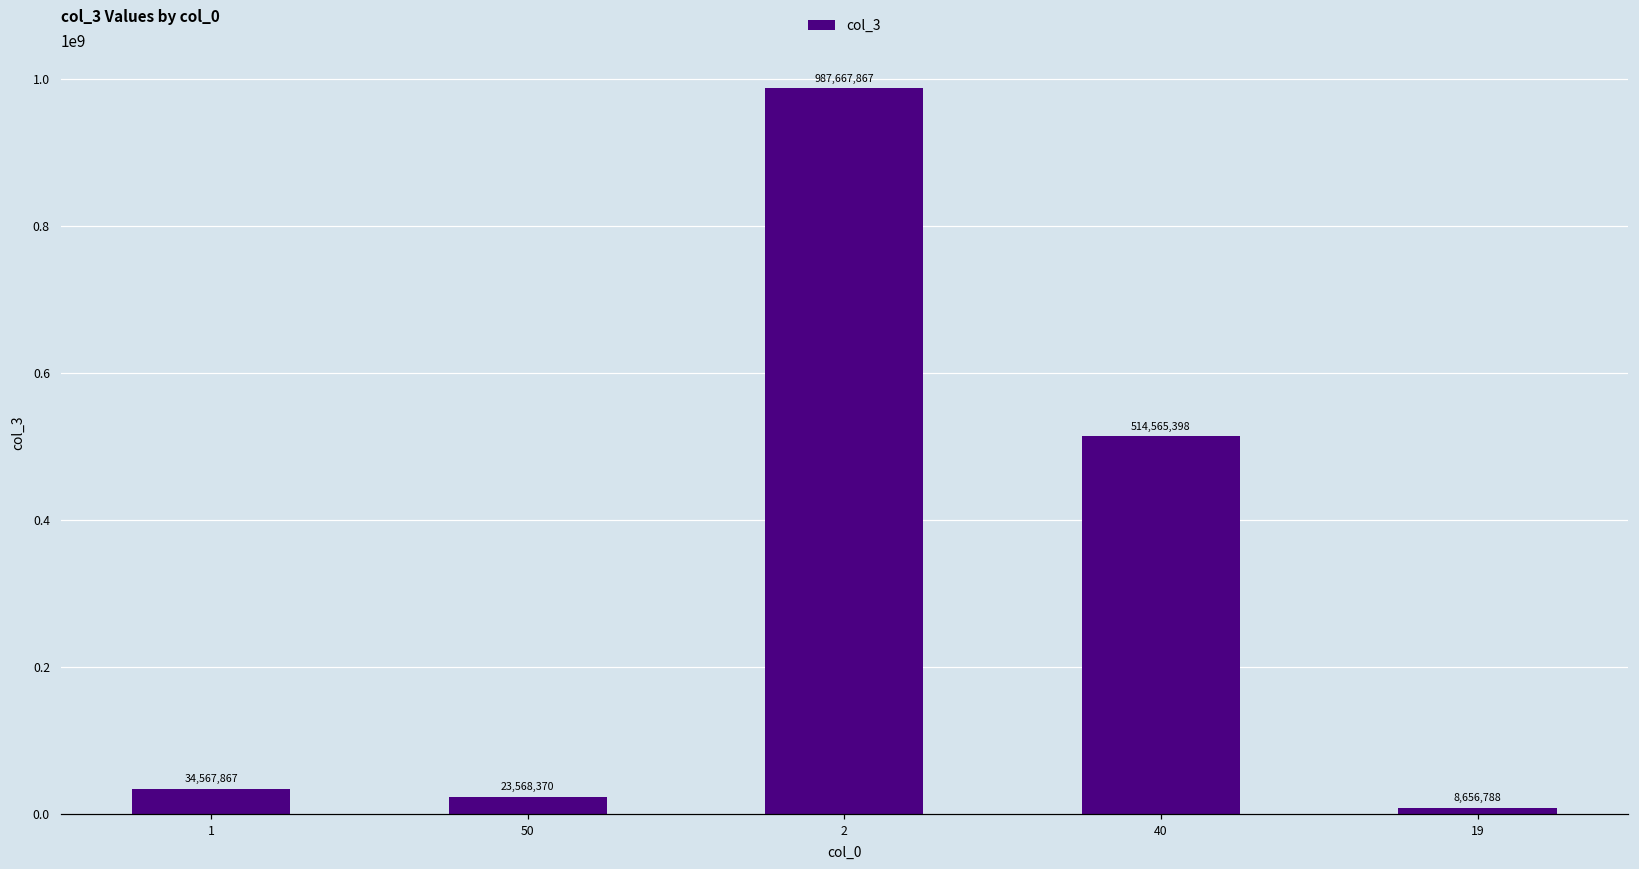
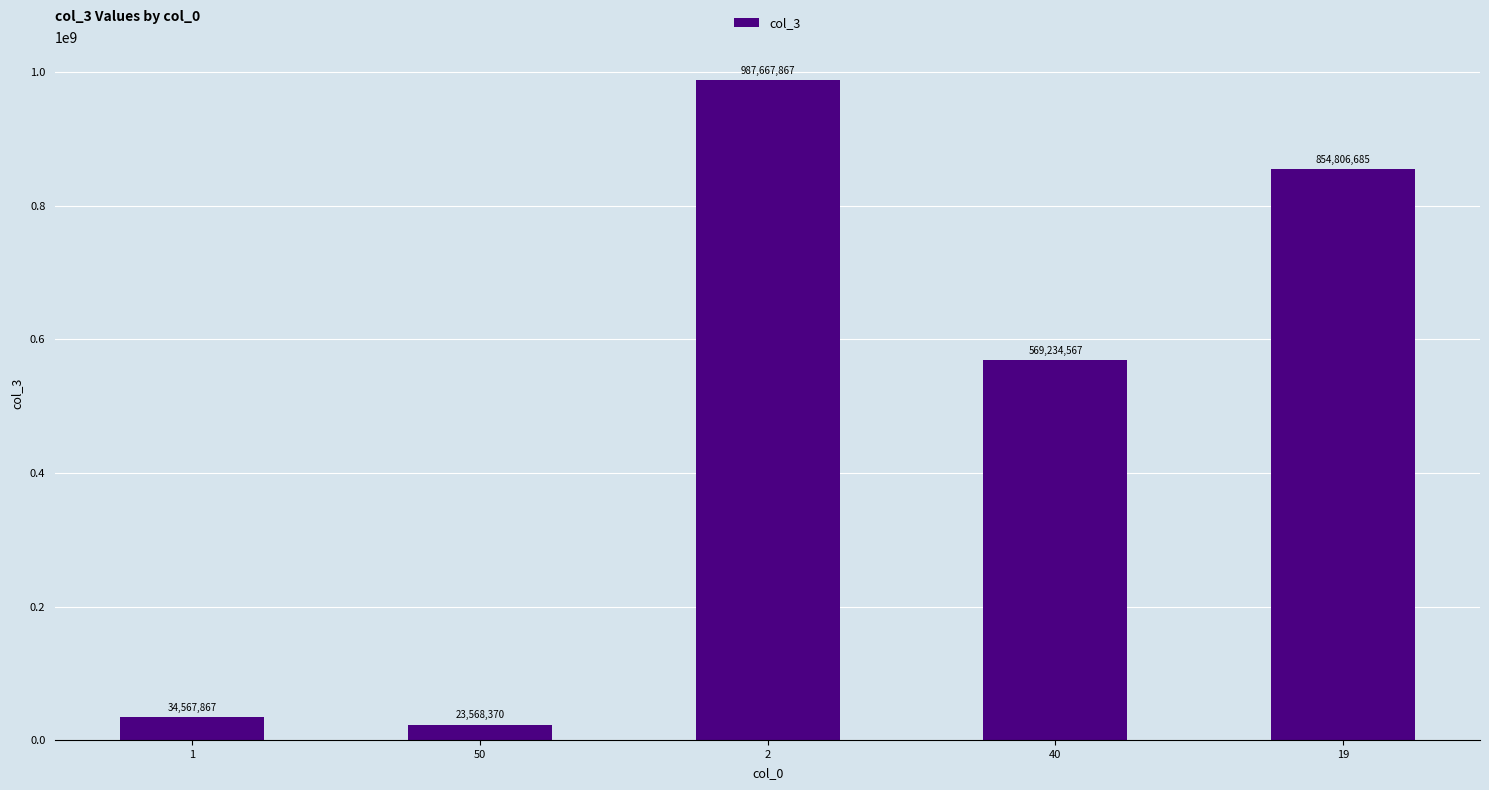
40: 514,565,398 -> 569,234,567
19: 8,656,788 -> 854,806,685
